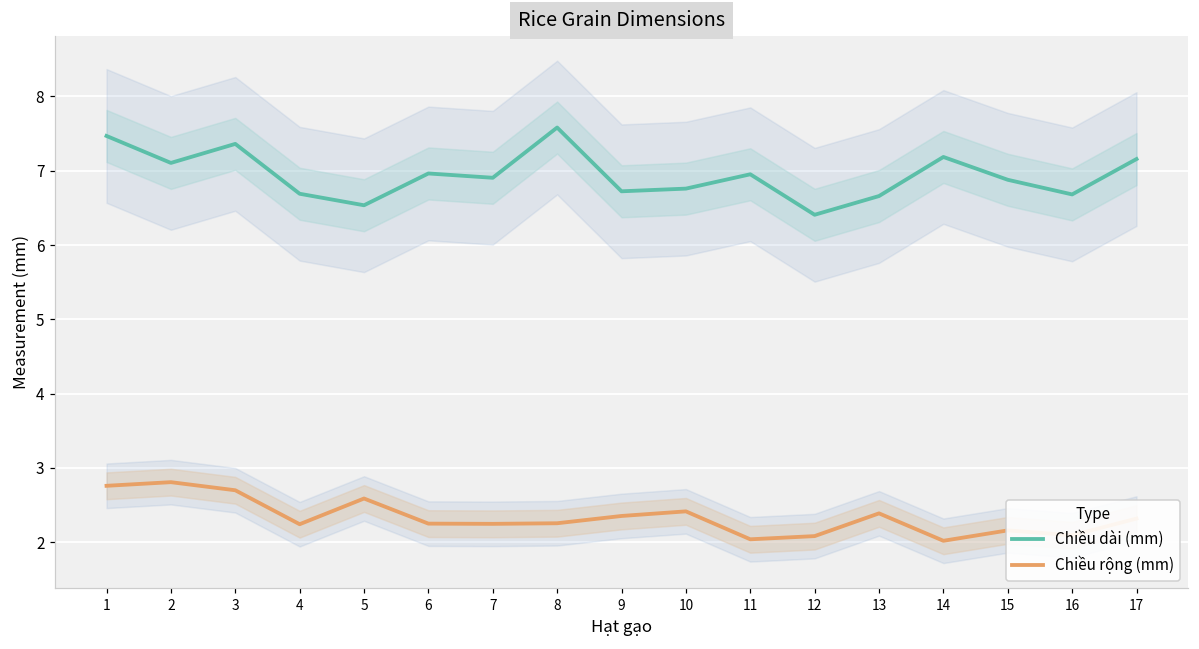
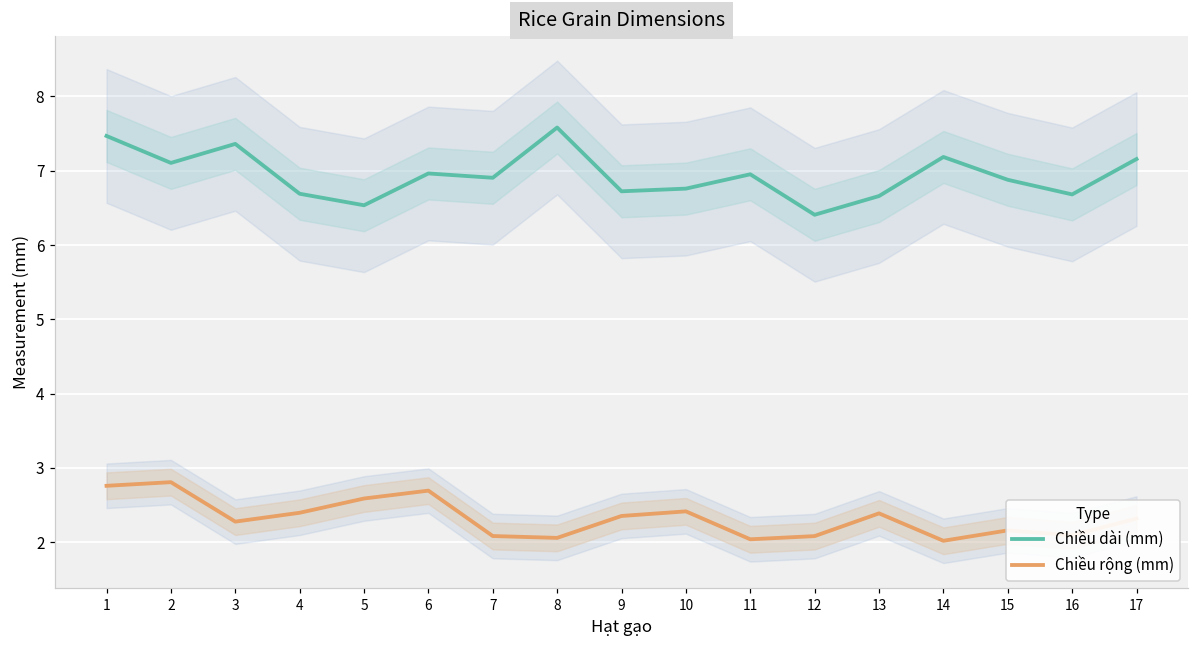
Chiều rộng (mm), 3: 2.7 -> 2.3
Chiều rộng (mm), 4: 2.2 -> 2.4
Chiều rộng (mm), 6: 2.3 -> 2.7
Chiều rộng (mm), 7: 2.2 -> 2.1
Chiều rộng (mm), 8: 2.3 -> 2.1
